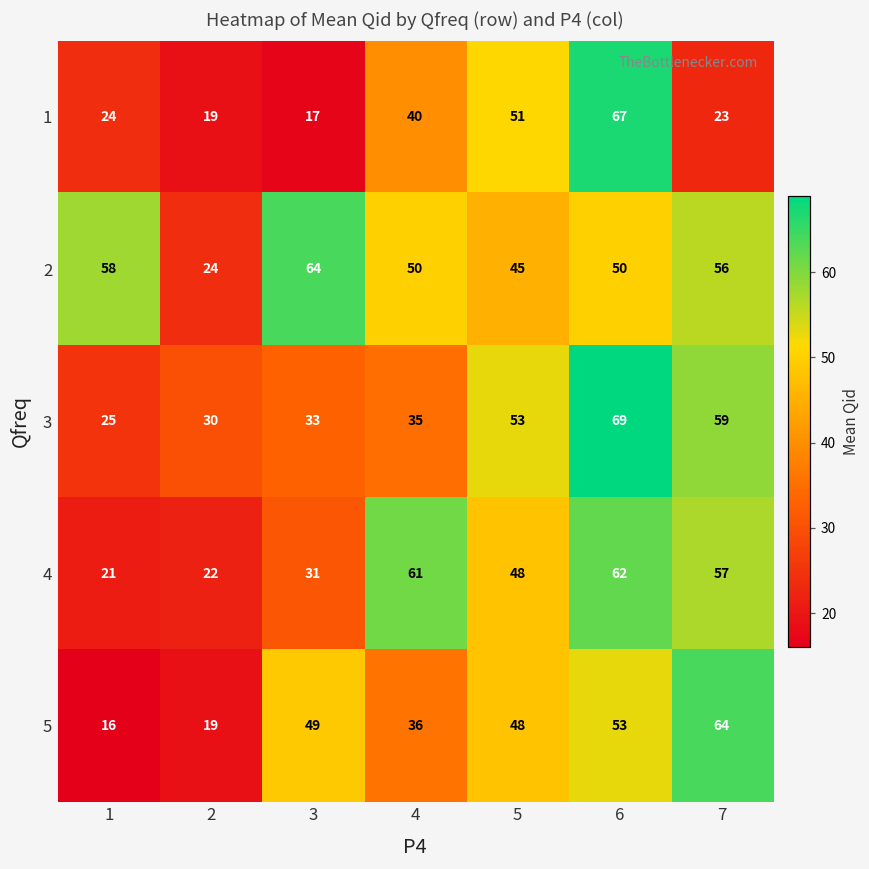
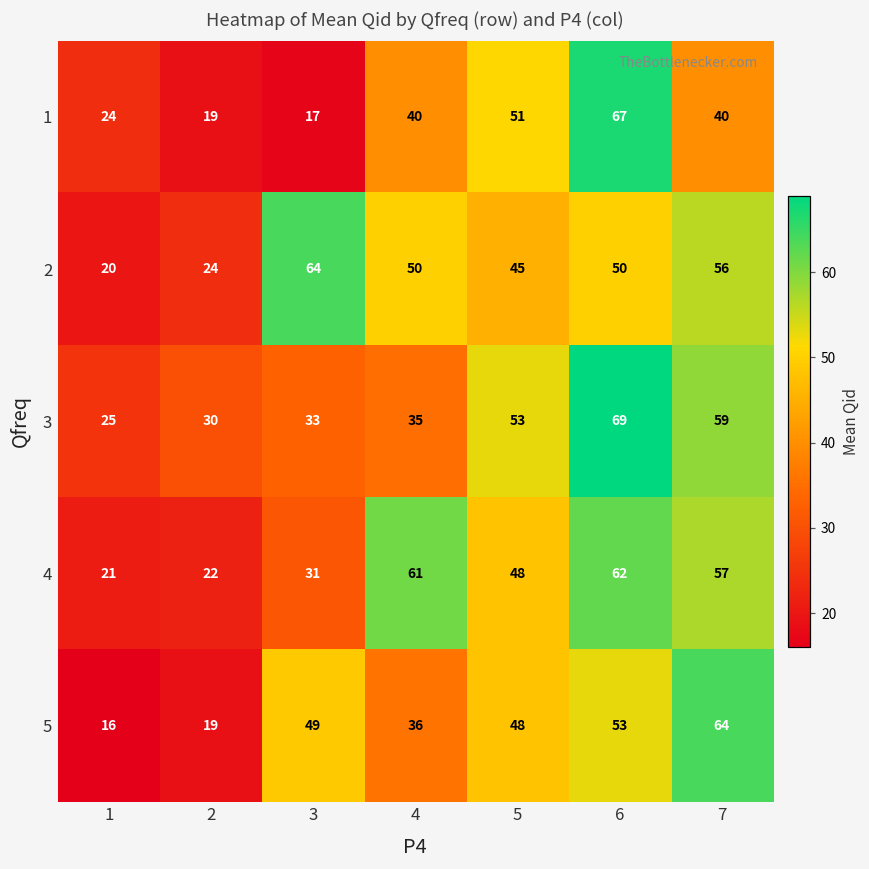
1, 7: 23 -> 40
2, 1: 58 -> 20
